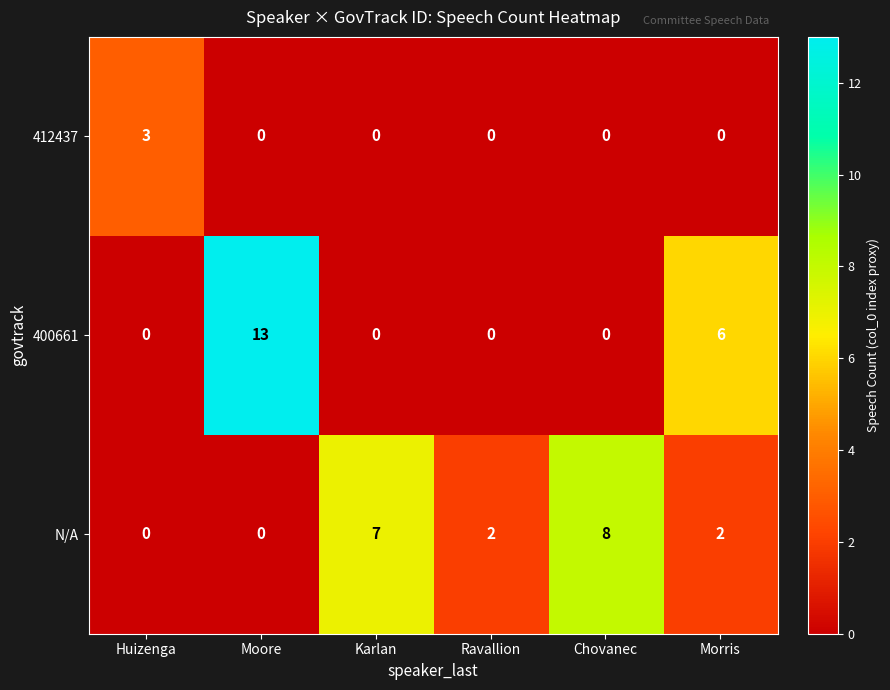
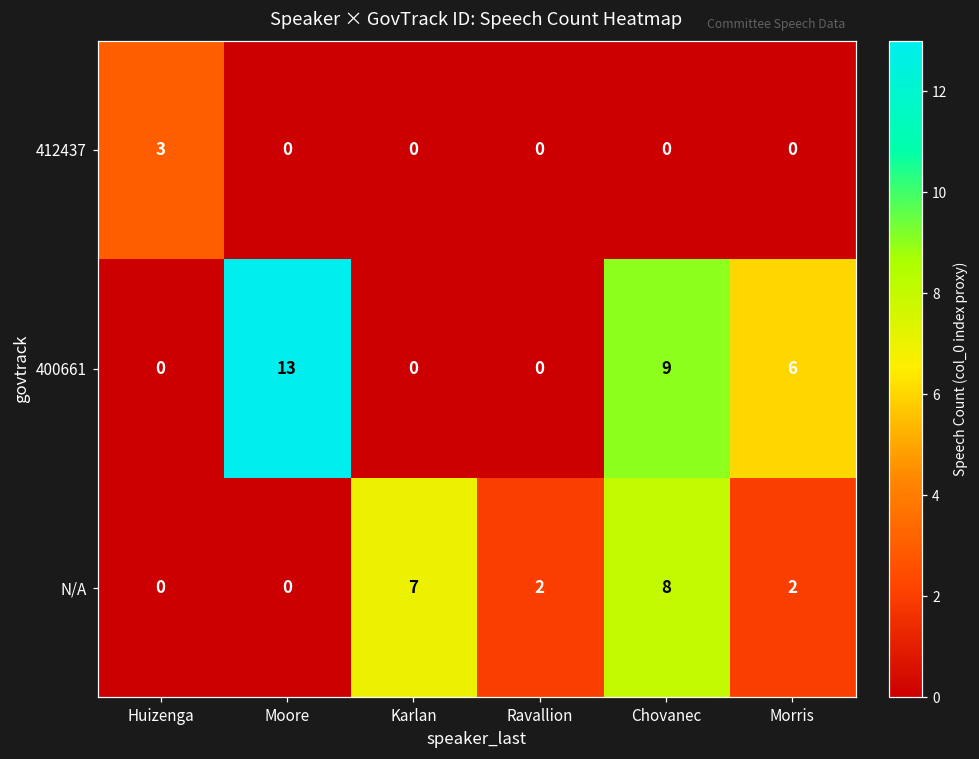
400661, Chovanec: 0 -> 9
